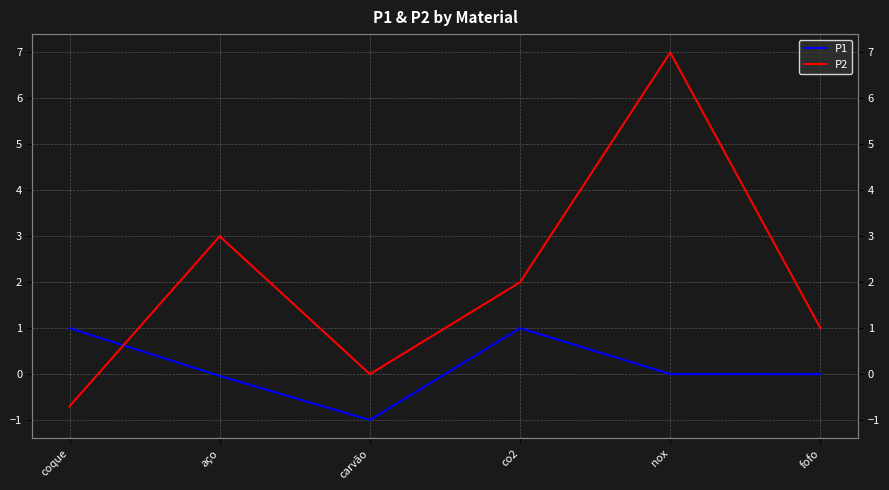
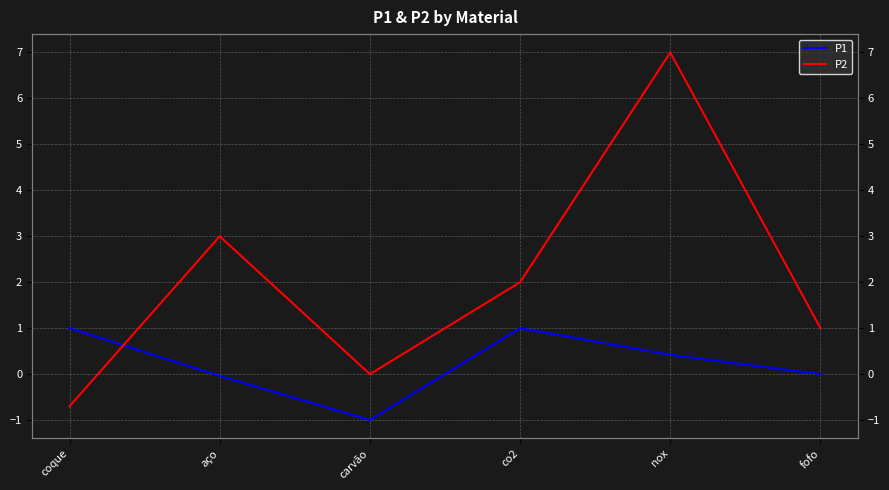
P1, nox: 0.0 -> 0.4
